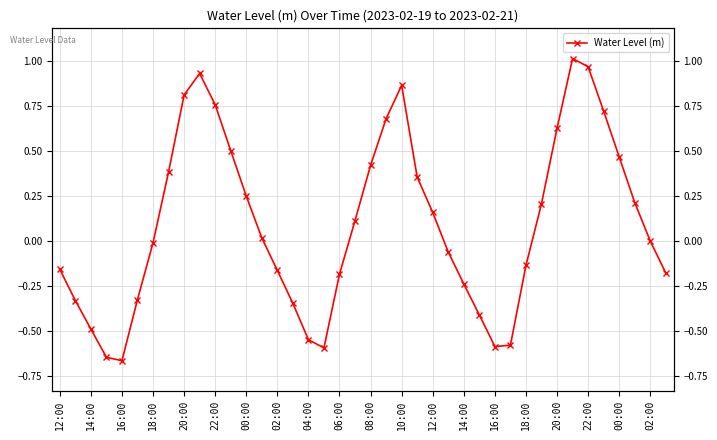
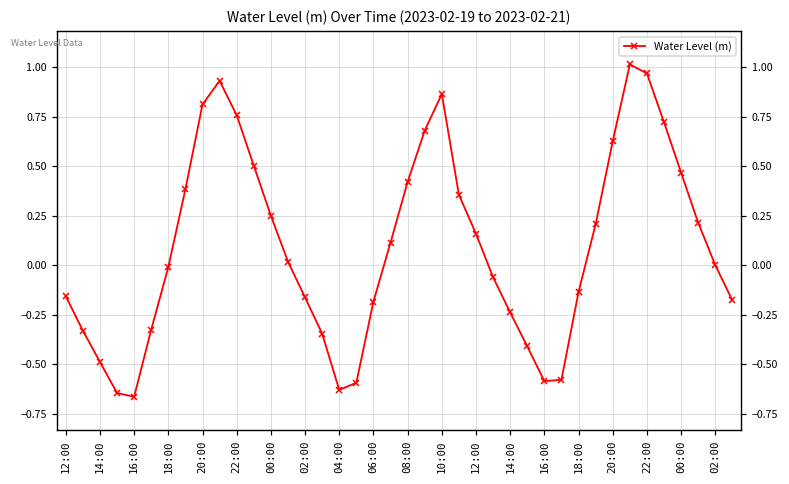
04:00: -0.55 -> -0.63
